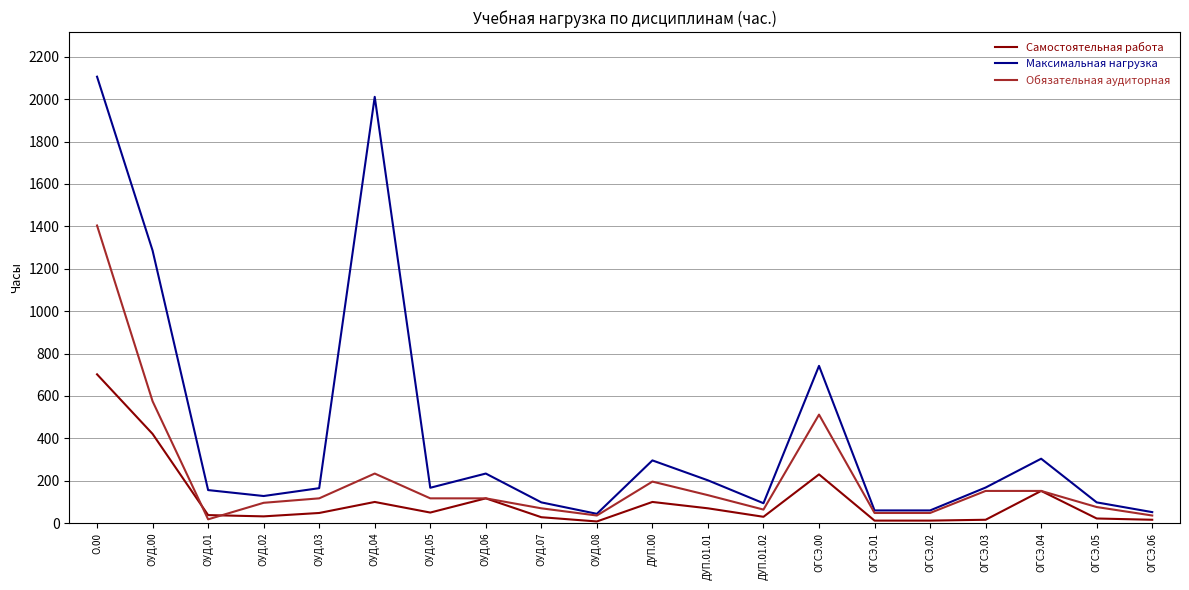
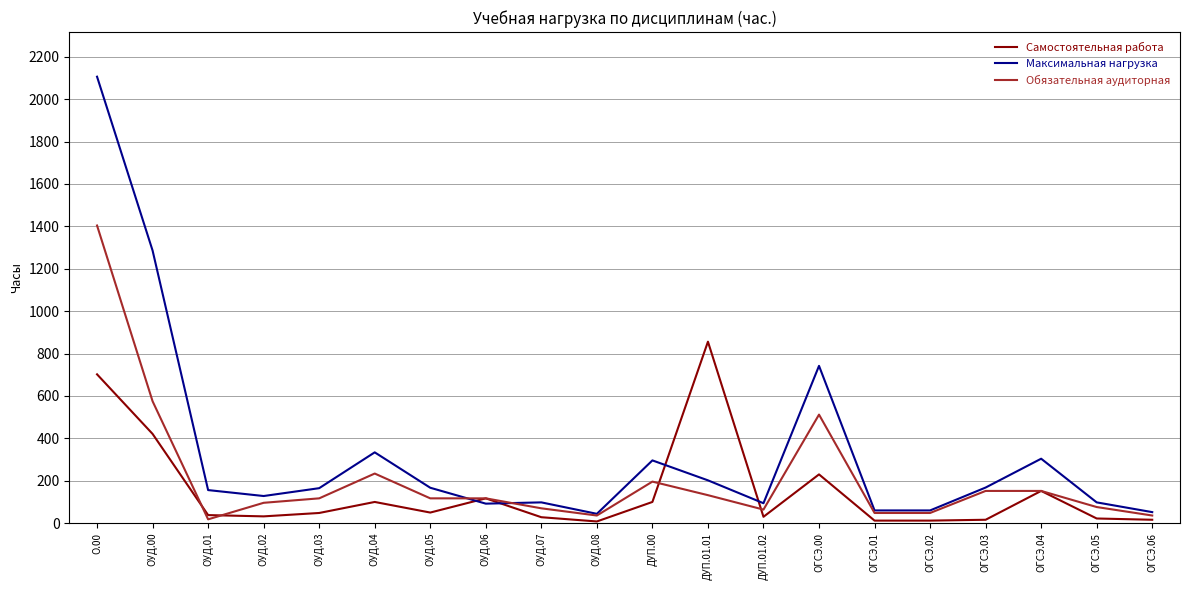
Максимальная нагрузка, ОУД.04: 2010 -> 330
Максимальная нагрузка, ОУД.06: 230 -> 90
Самостоятельная работа, ДУП.01.01: 70 -> 860
